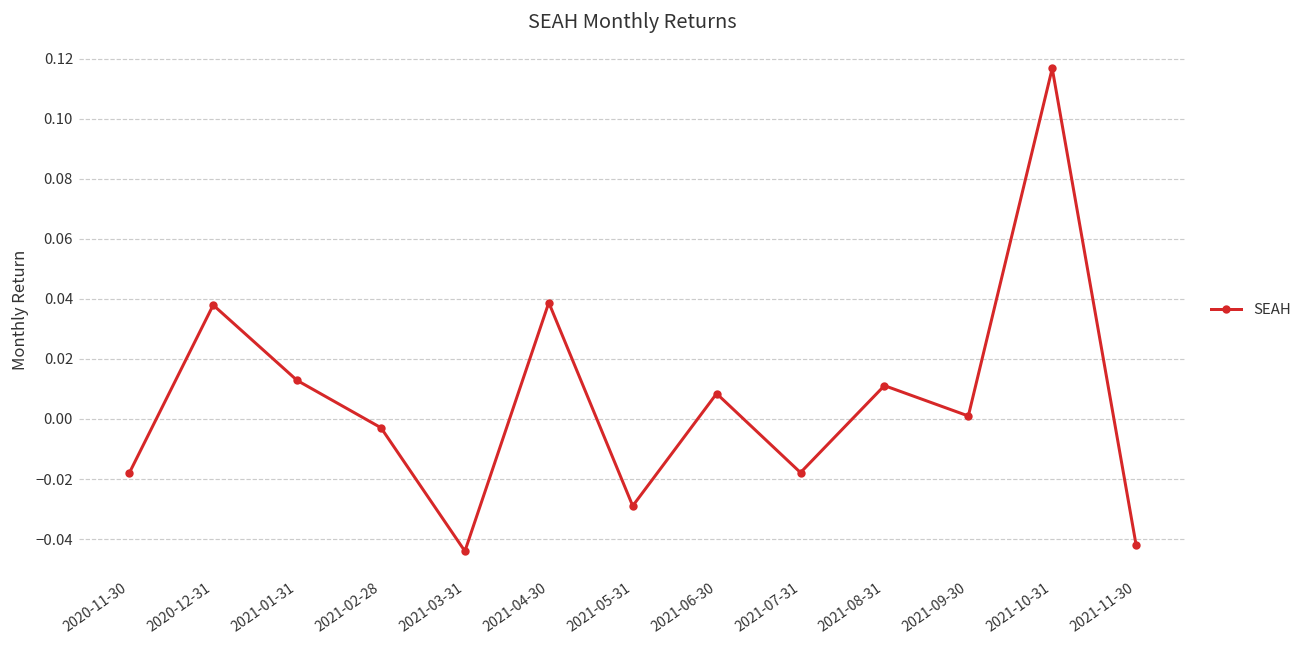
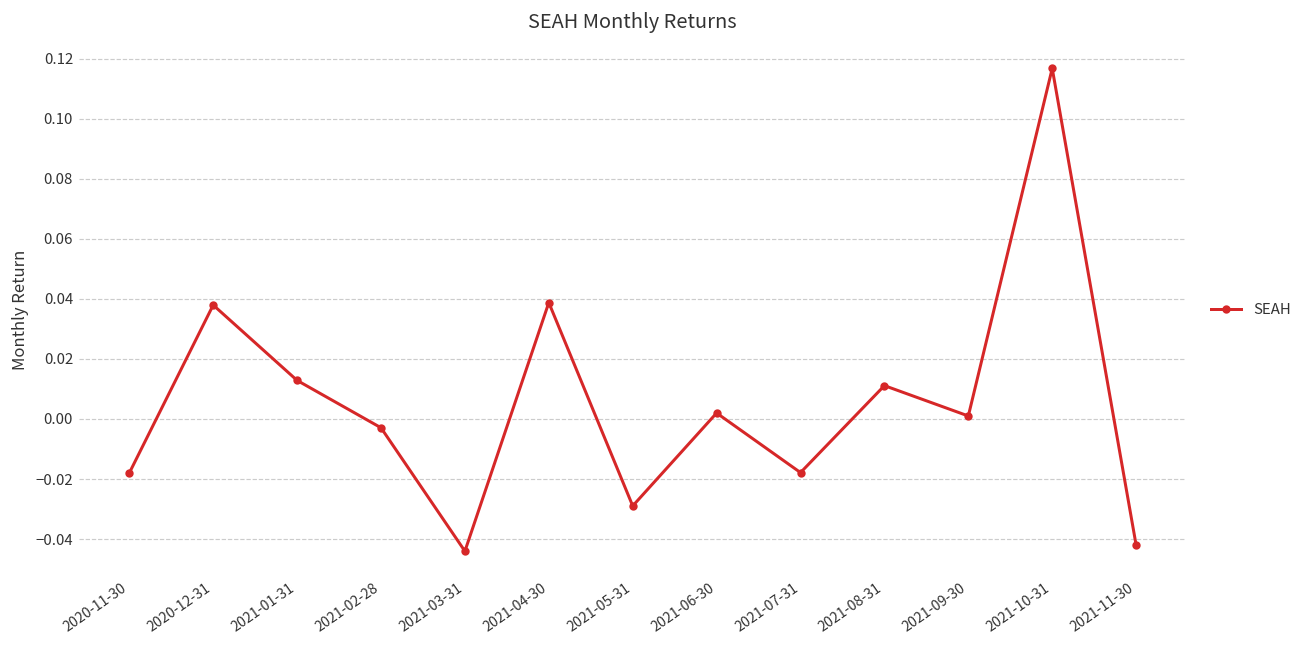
2021-06-30: 0.008 -> 0.002
